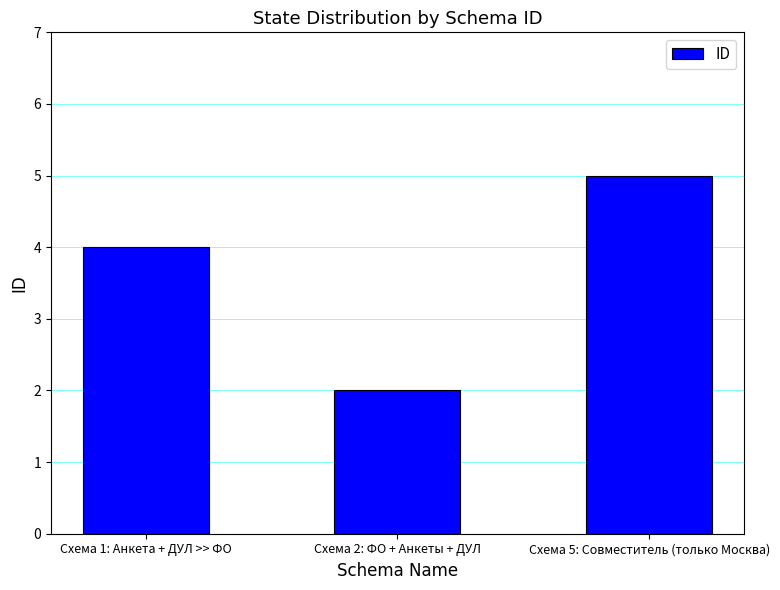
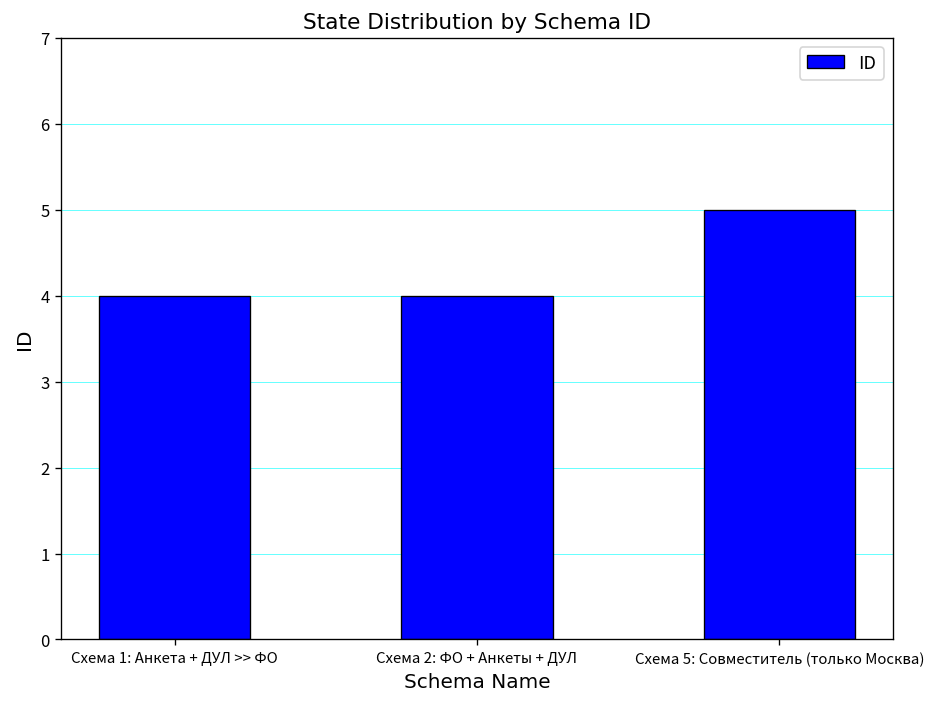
Схема 2: ФО + Анкеты + ДУЛ: 2 -> 4
